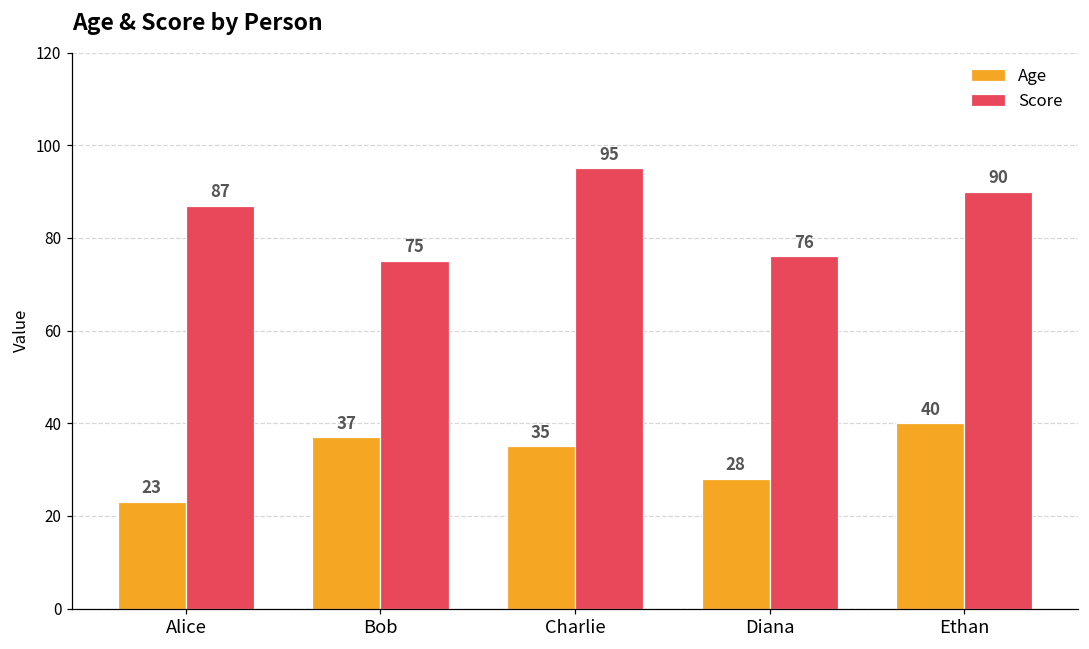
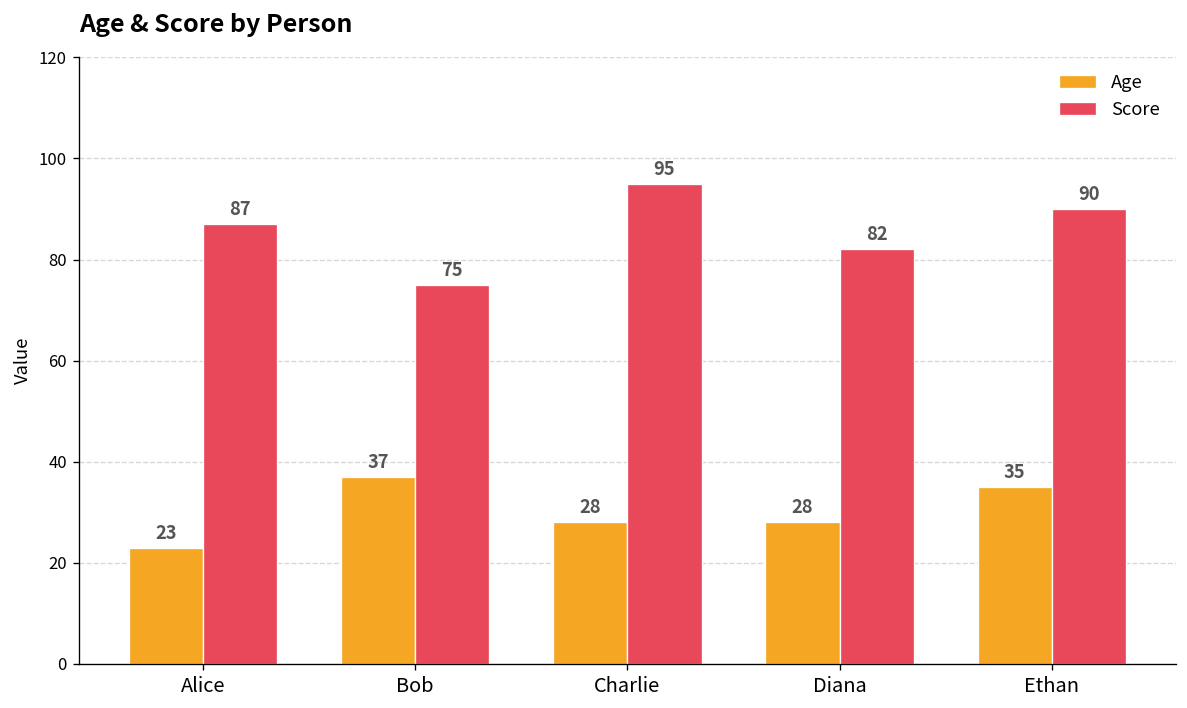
Age, Charlie: 35 -> 28
Score, Diana: 76 -> 82
Age, Ethan: 40 -> 35
